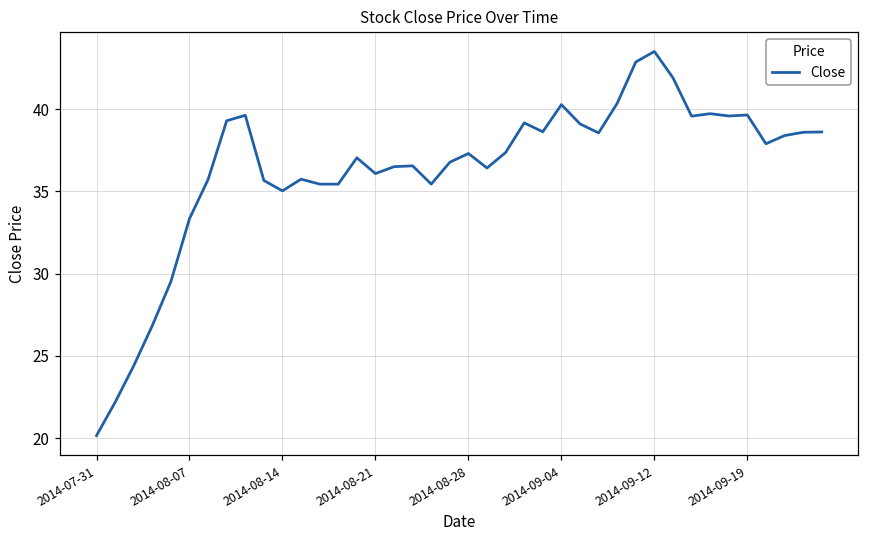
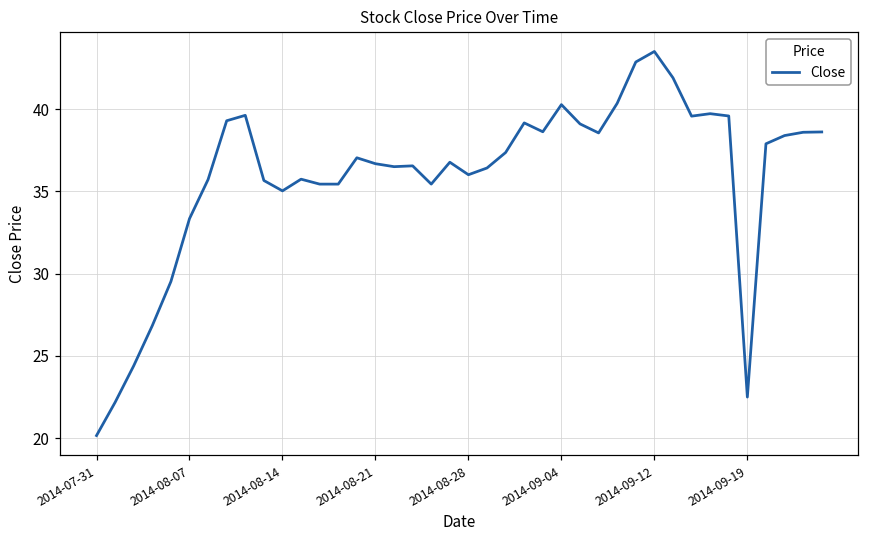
2014-08-21: 36.1 -> 36.7
2014-08-28: 37.3 -> 36.0
2014-09-19: 39.6 -> 22.5
